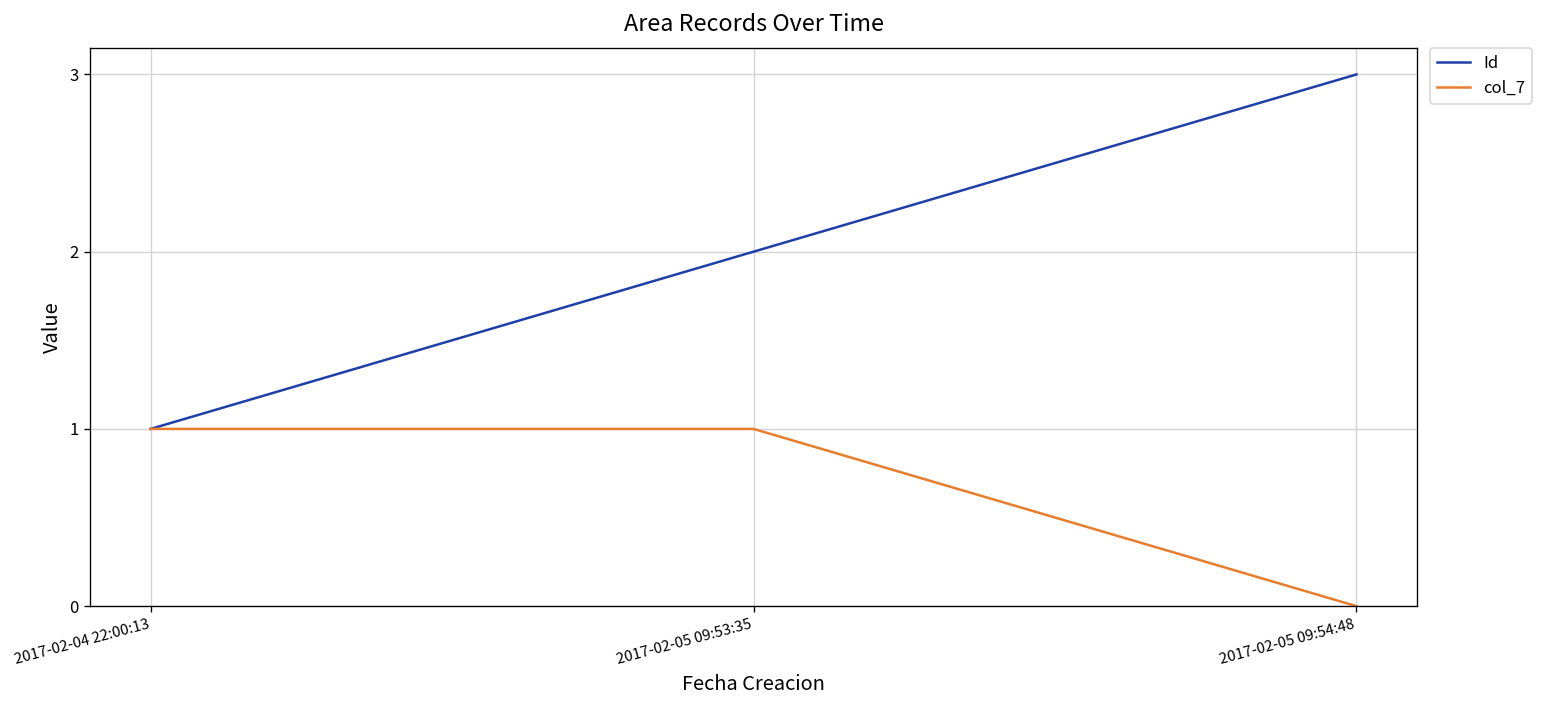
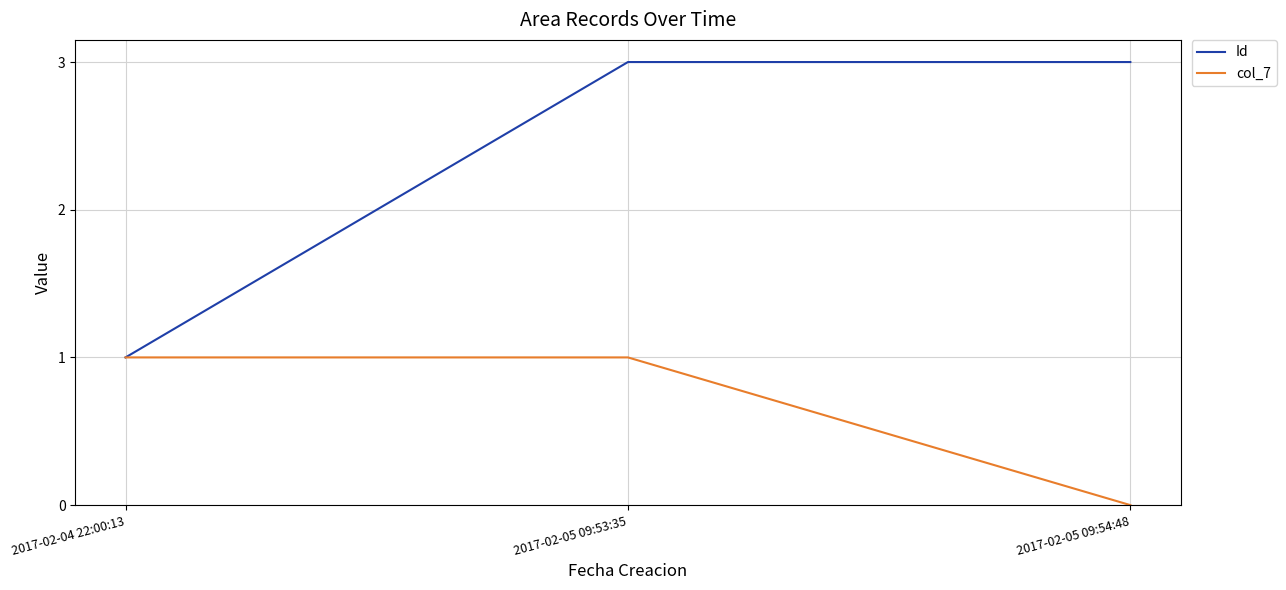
Id, 2017-02-05 09:53:35: 2 -> 3
